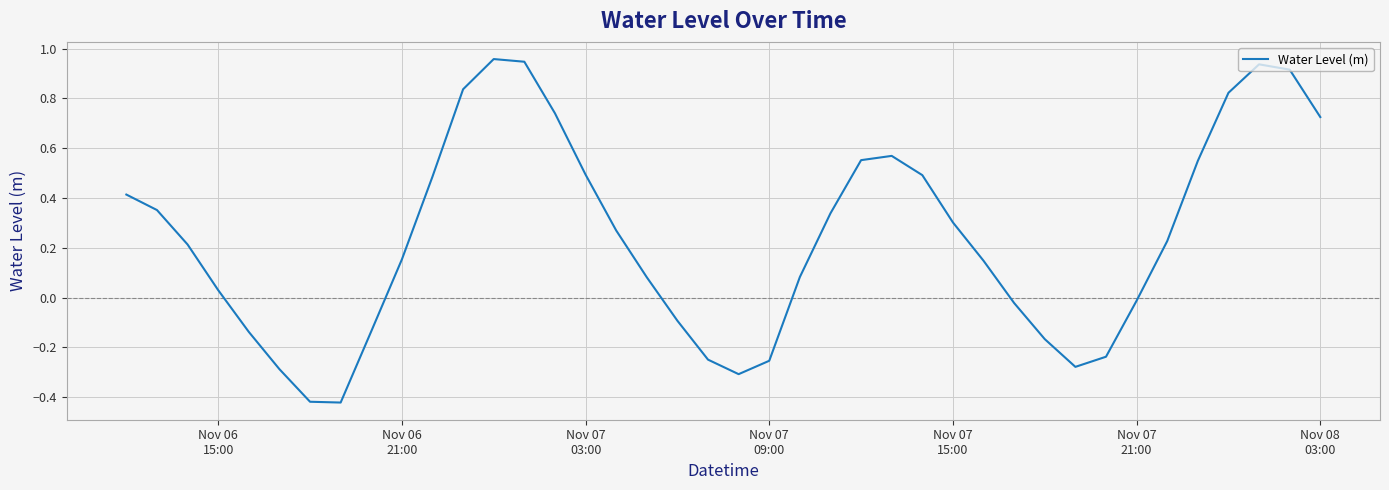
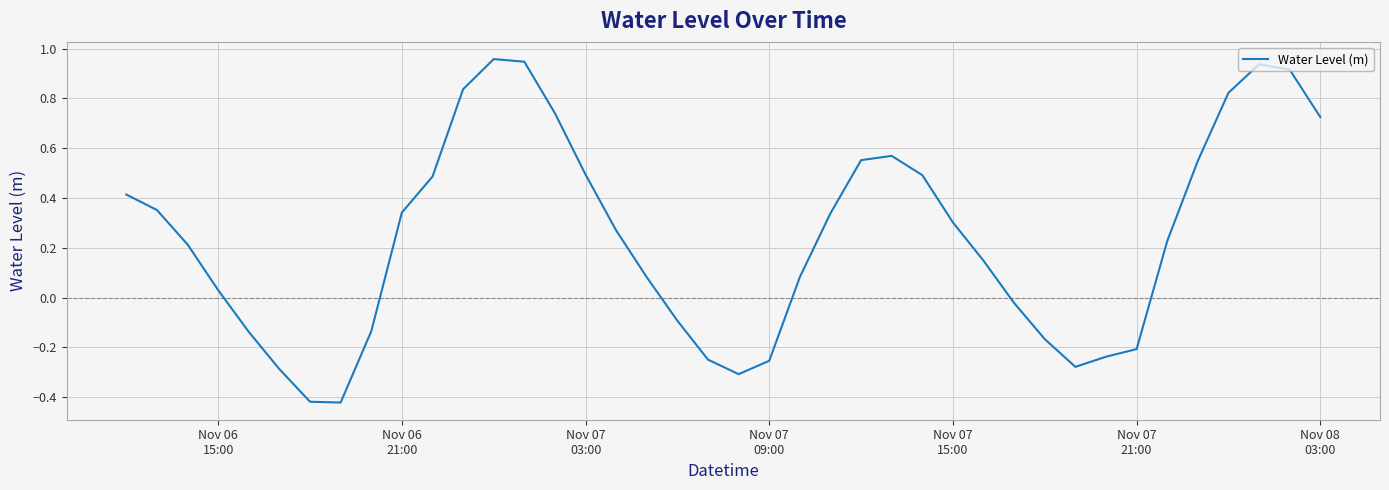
Nov 06 21:00: 0.15 -> 0.34
Nov 07 21:00: -0.01 -> -0.21
